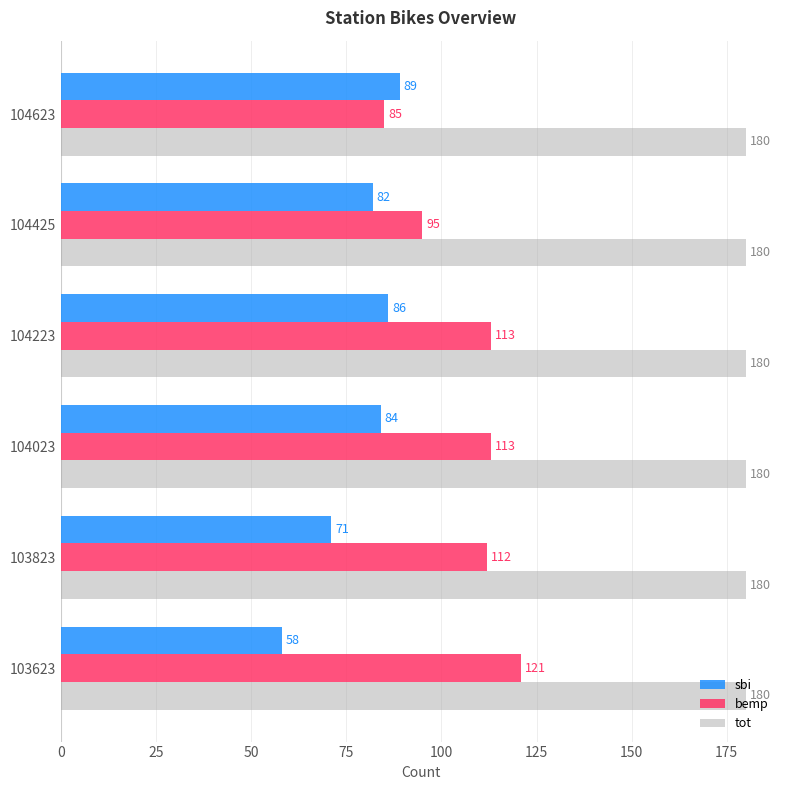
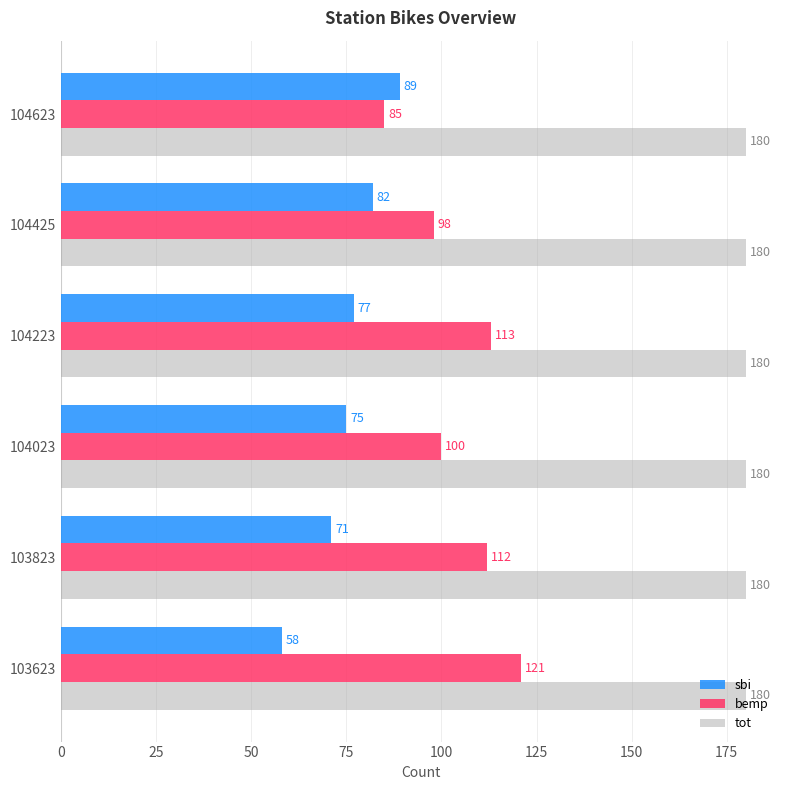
bemp, 104425: 95 -> 98
sbi, 104223: 86 -> 77
sbi, 104023: 84 -> 75
bemp, 104023: 113 -> 100
